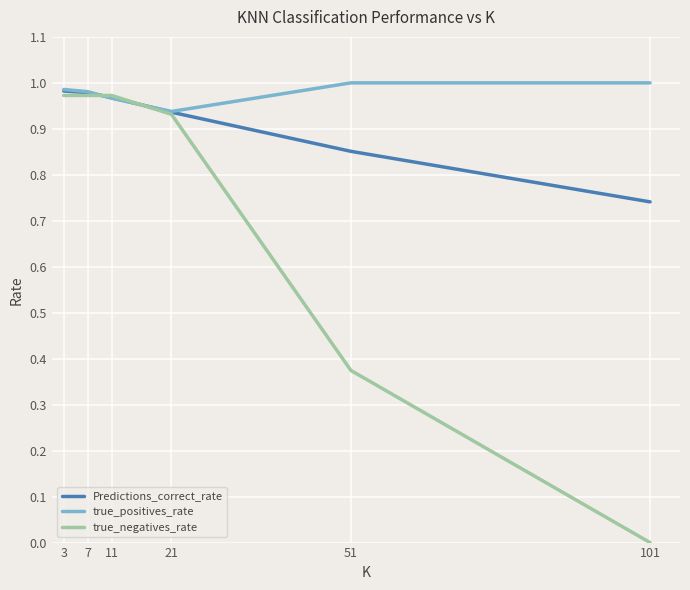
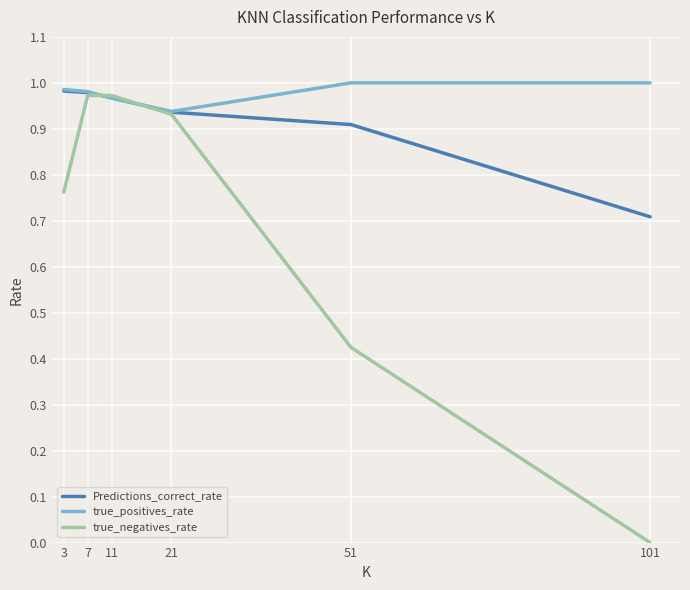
true_negatives_rate, 3: 0.97 -> 0.76
Predictions_correct_rate, 51: 0.85 -> 0.91
true_negatives_rate, 51: 0.37 -> 0.42
Predictions_correct_rate, 101: 0.74 -> 0.71
